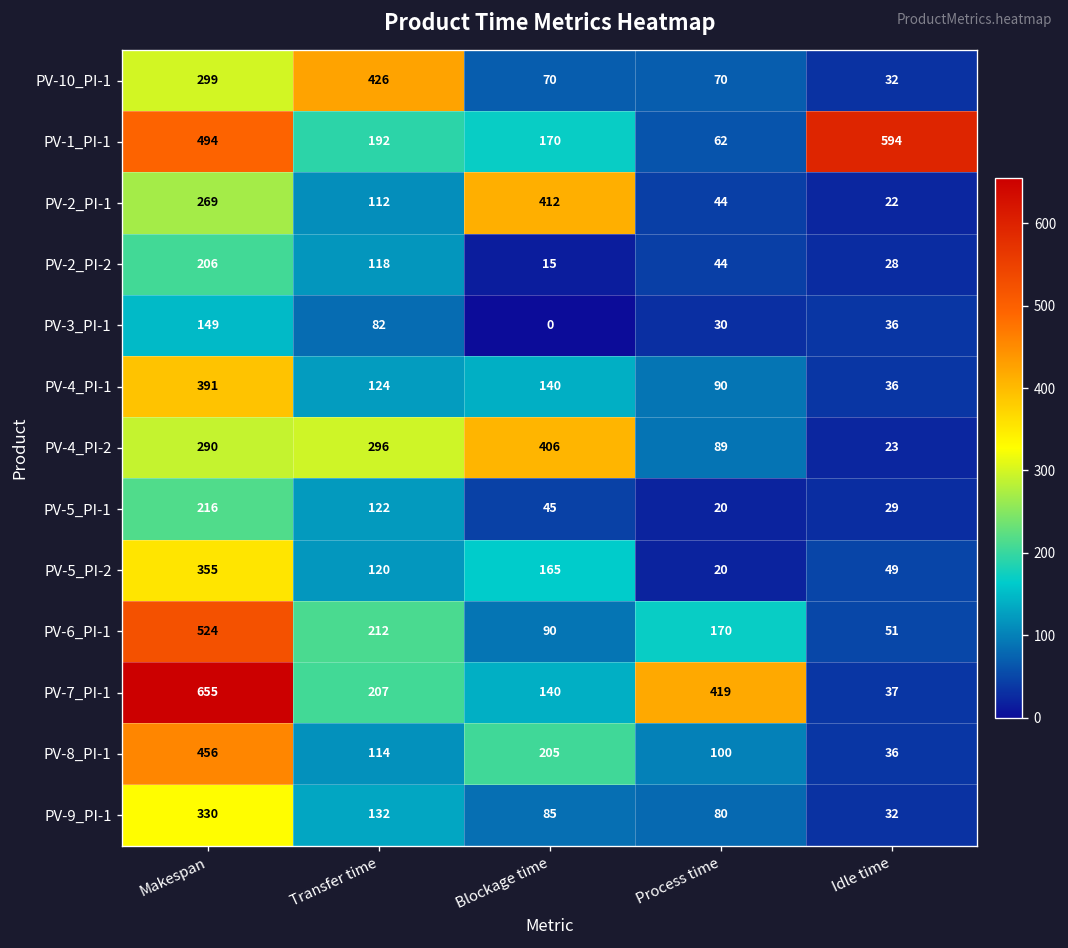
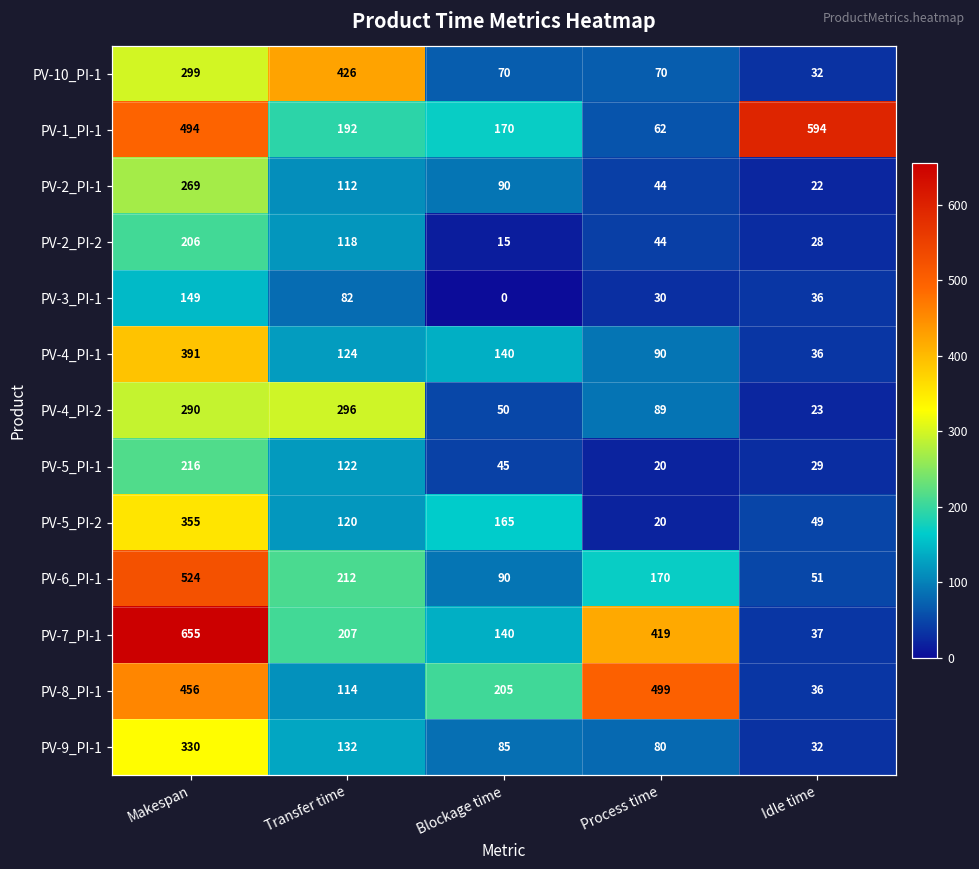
PV-2_PI-1, Blockage time: 412 -> 90
PV-4_PI-2, Blockage time: 406 -> 50
PV-8_PI-1, Process time: 100 -> 499
